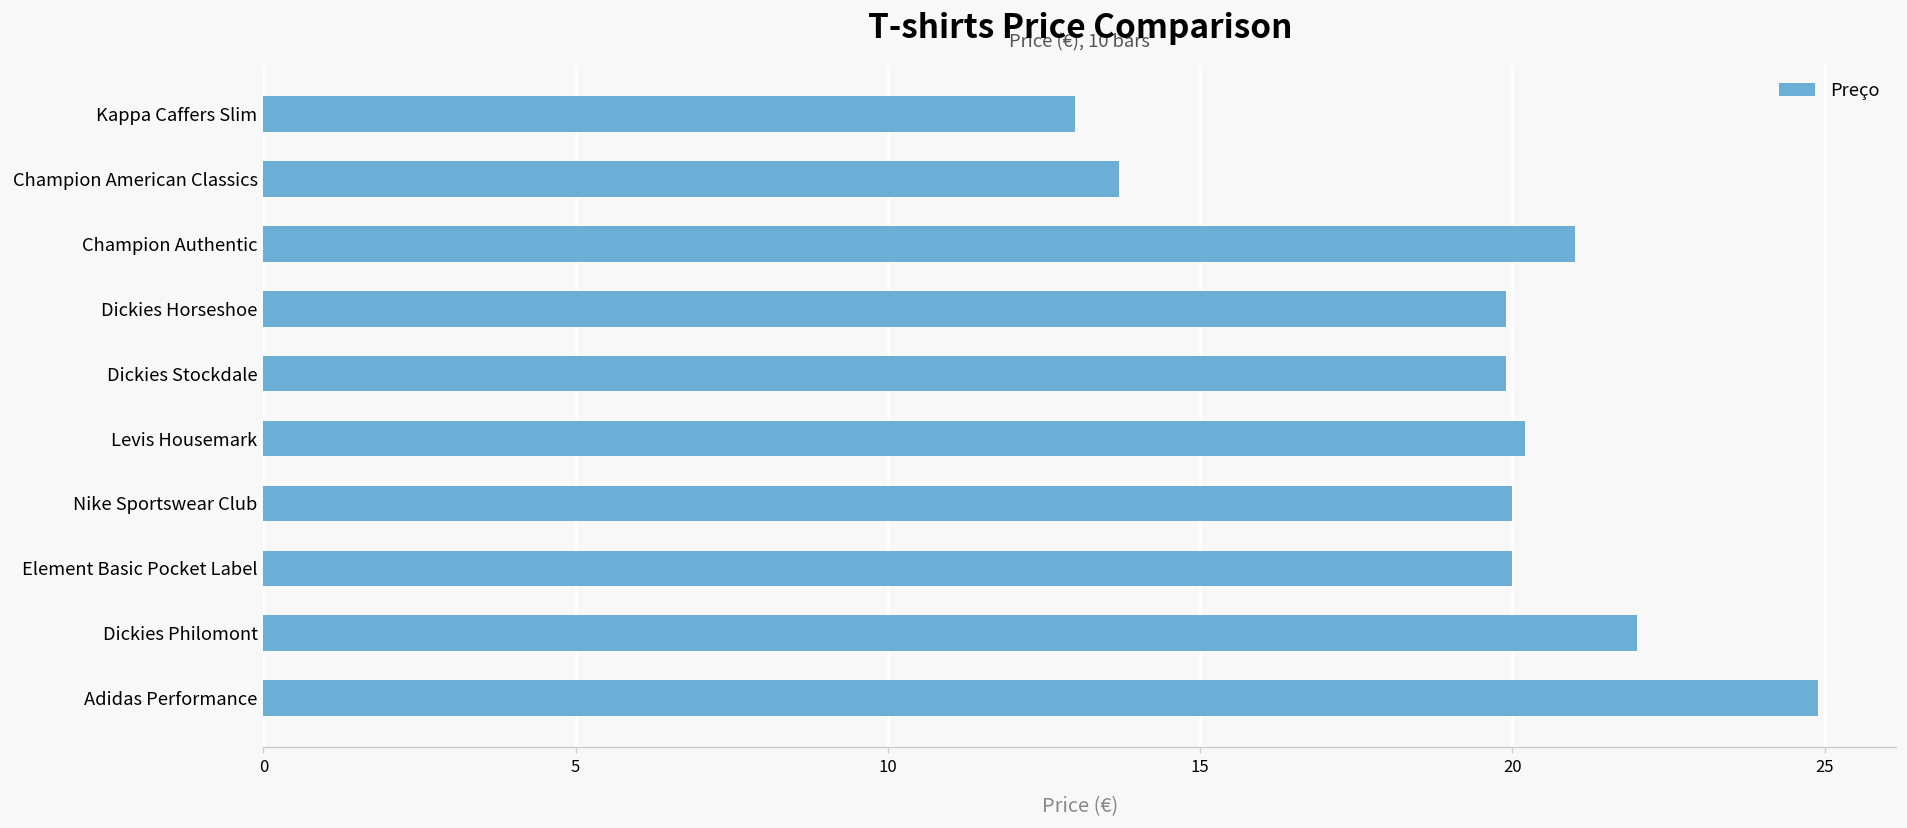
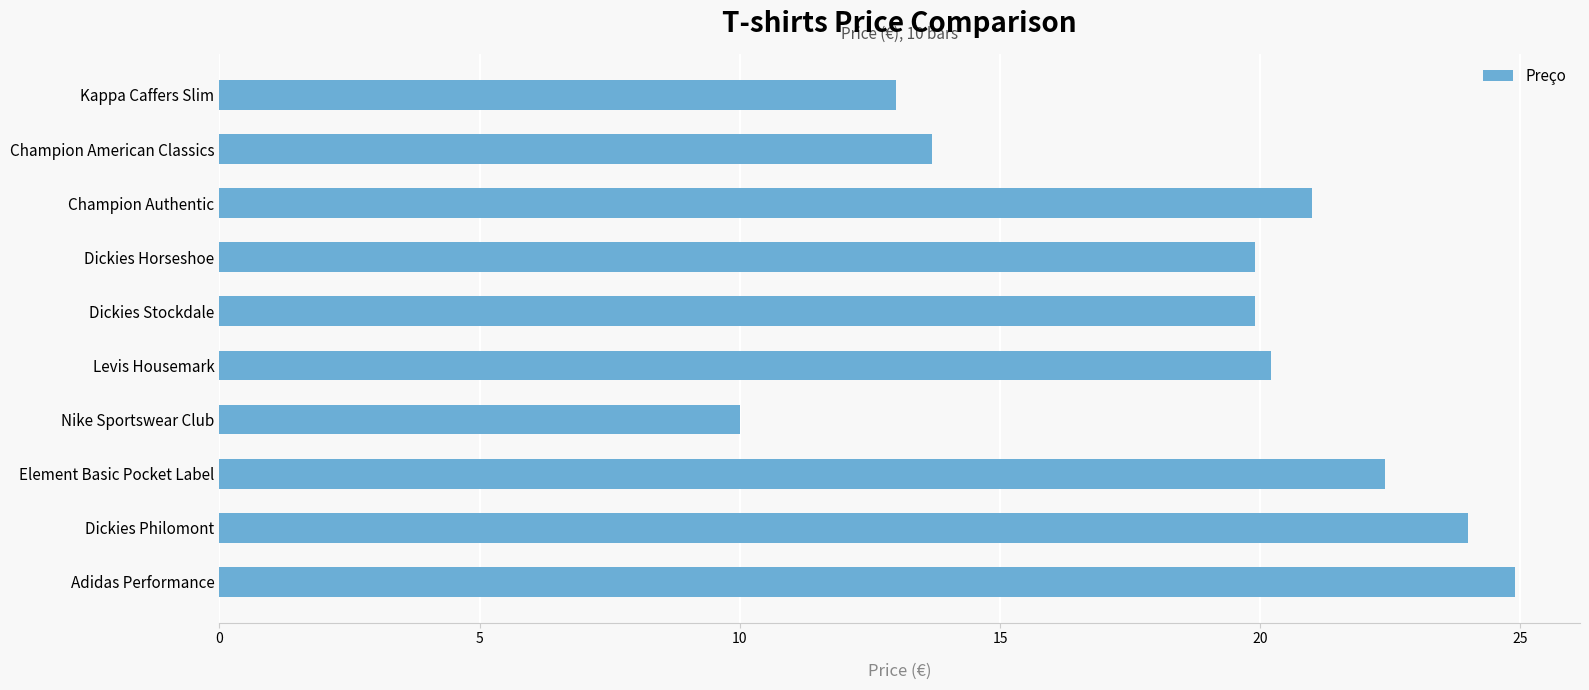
Nike Sportswear Club: 20 -> 10
Element Basic Pocket Label: 20.0 -> 22.4
Dickies Philomont: 22 -> 24
